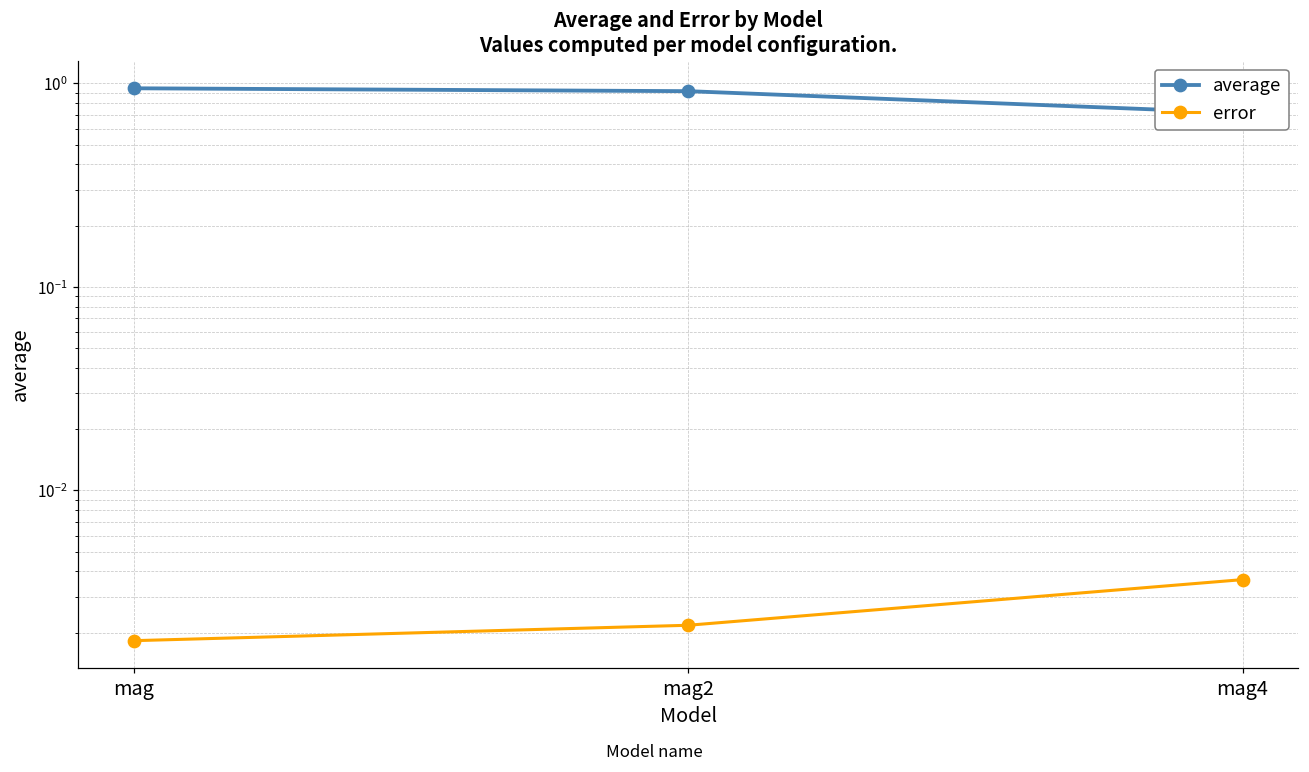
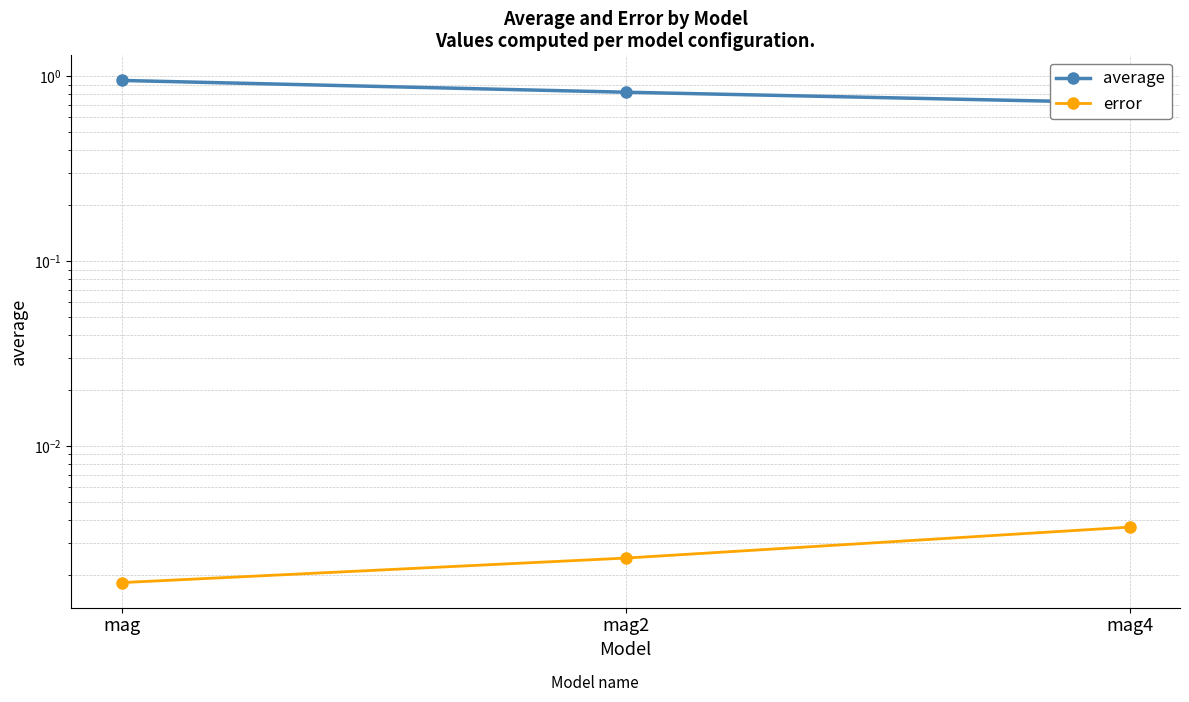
average, mag2: 0.9 -> 0.8
error, mag2: 0.0022 -> 0.0025
